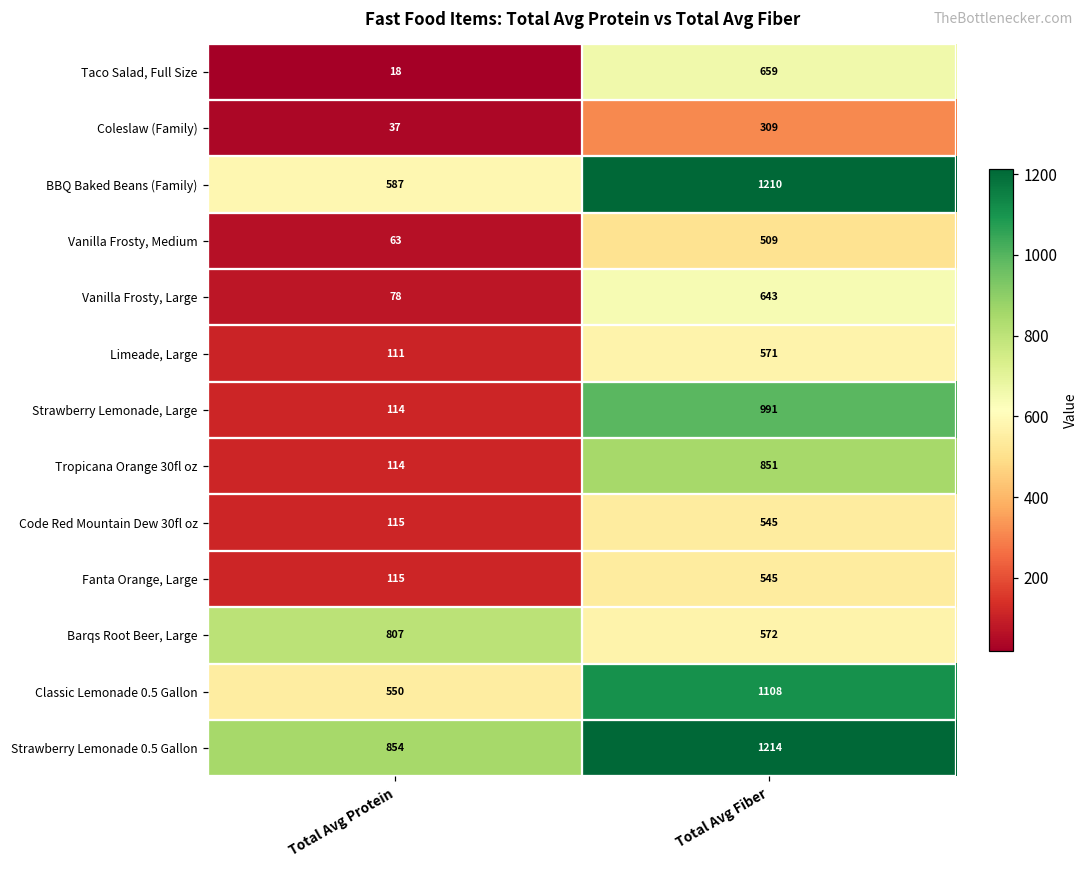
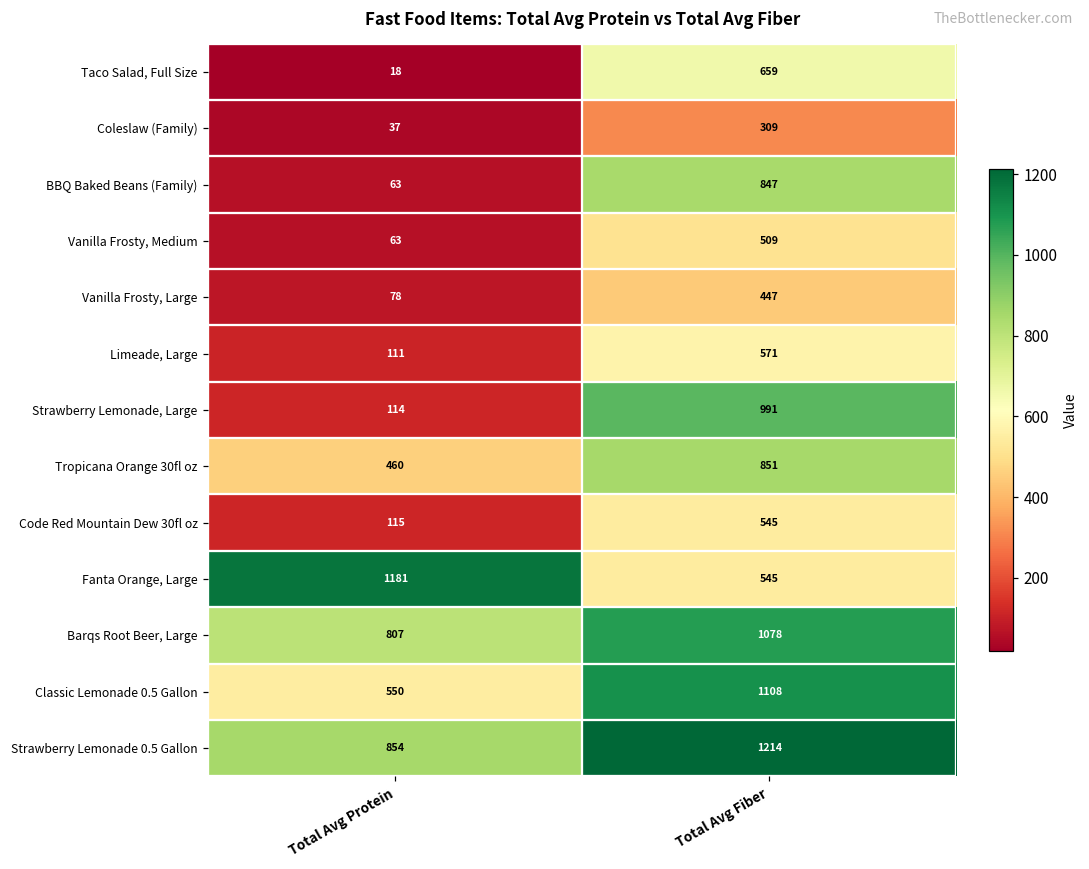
BBQ Baked Beans (Family), Total Avg Protein: 587 -> 63
BBQ Baked Beans (Family), Total Avg Fiber: 1210 -> 847
Vanilla Frosty, Large, Total Avg Fiber: 643 -> 447
Tropicana Orange 30fl oz, Total Avg Protein: 114 -> 460
Fanta Orange, Large, Total Avg Protein: 115 -> 1181
Barqs Root Beer, Large, Total Avg Fiber: 572 -> 1078
